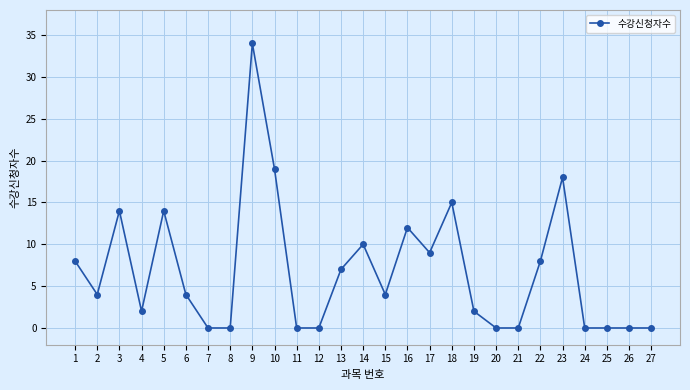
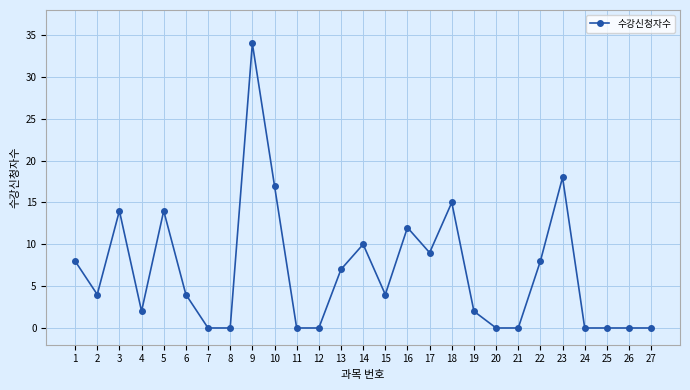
10: 19 -> 17
